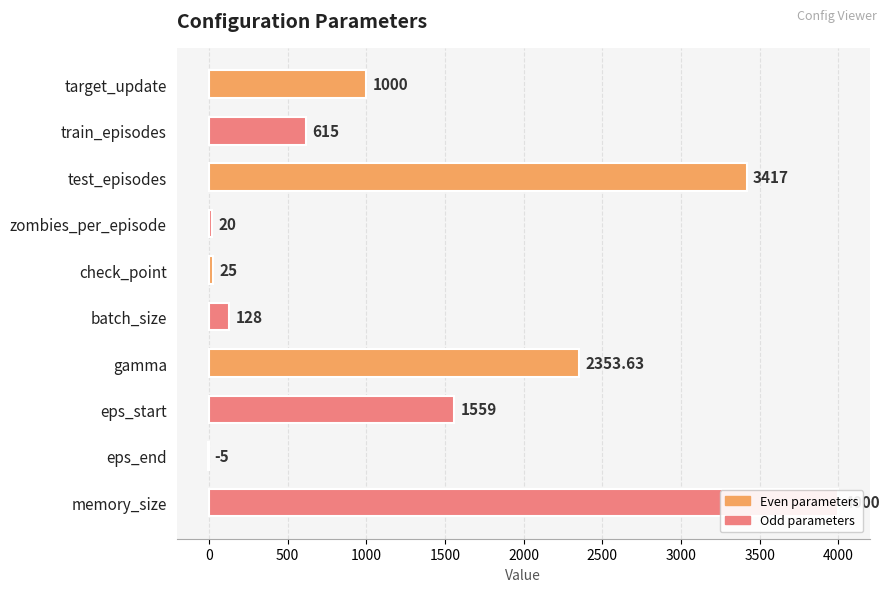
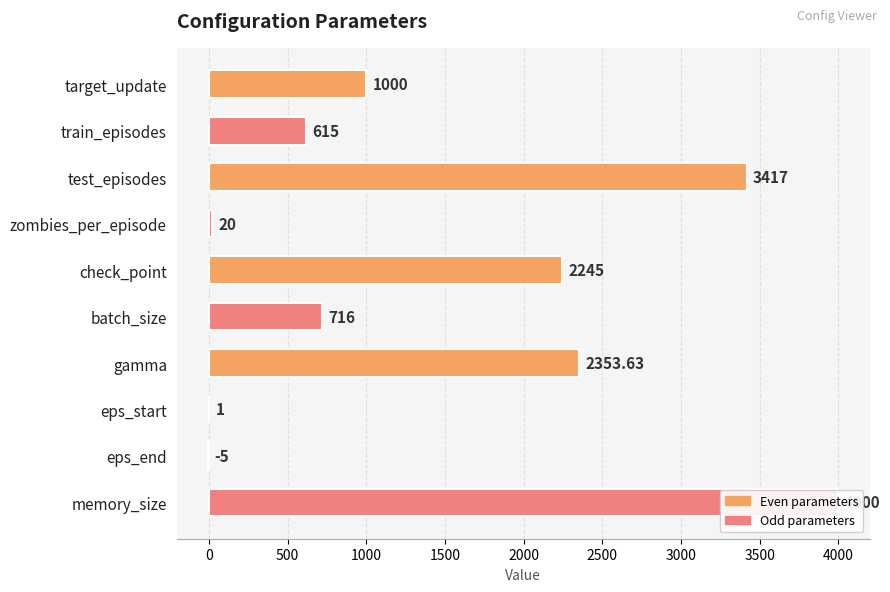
check_point: 25 -> 2245
batch_size: 128 -> 716
eps_start: 1559 -> 1
